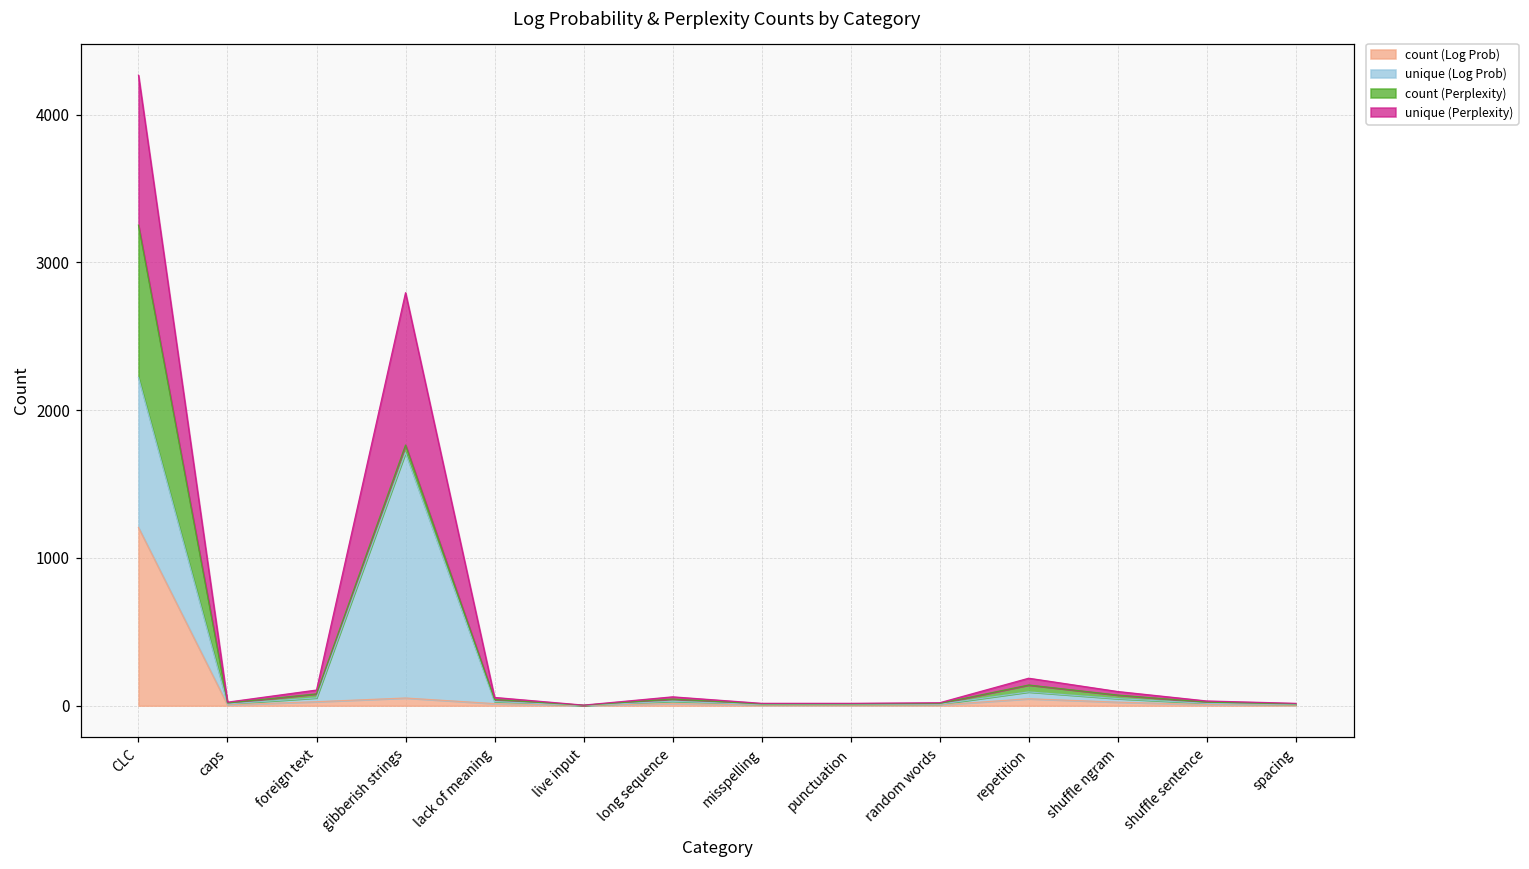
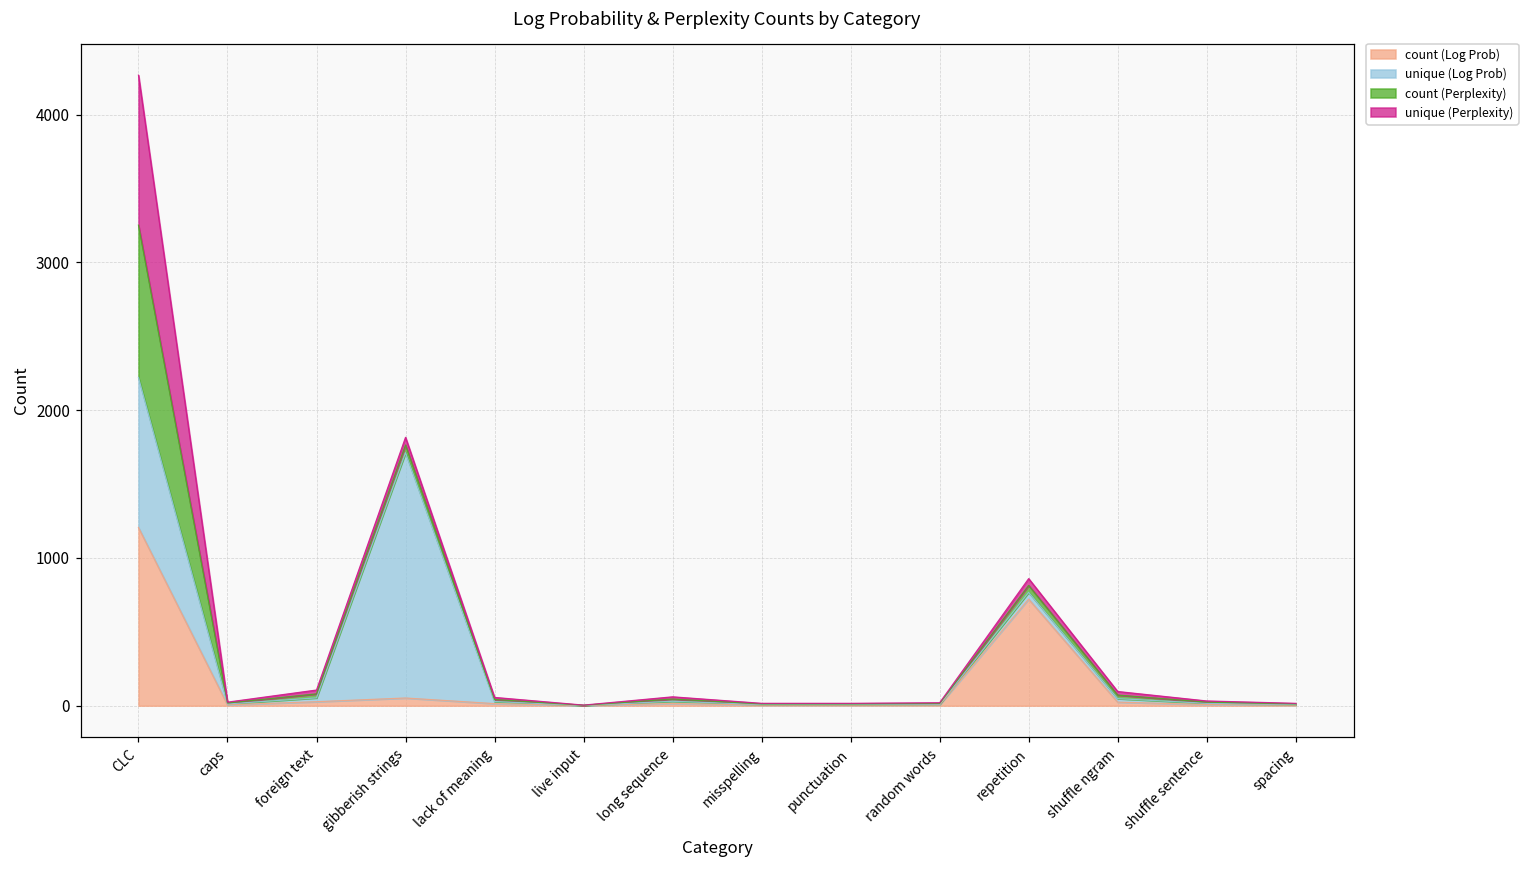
unique (Perplexity), gibberish strings: 1030 -> 50
count (Log Prob), repetition: 50 -> 720
